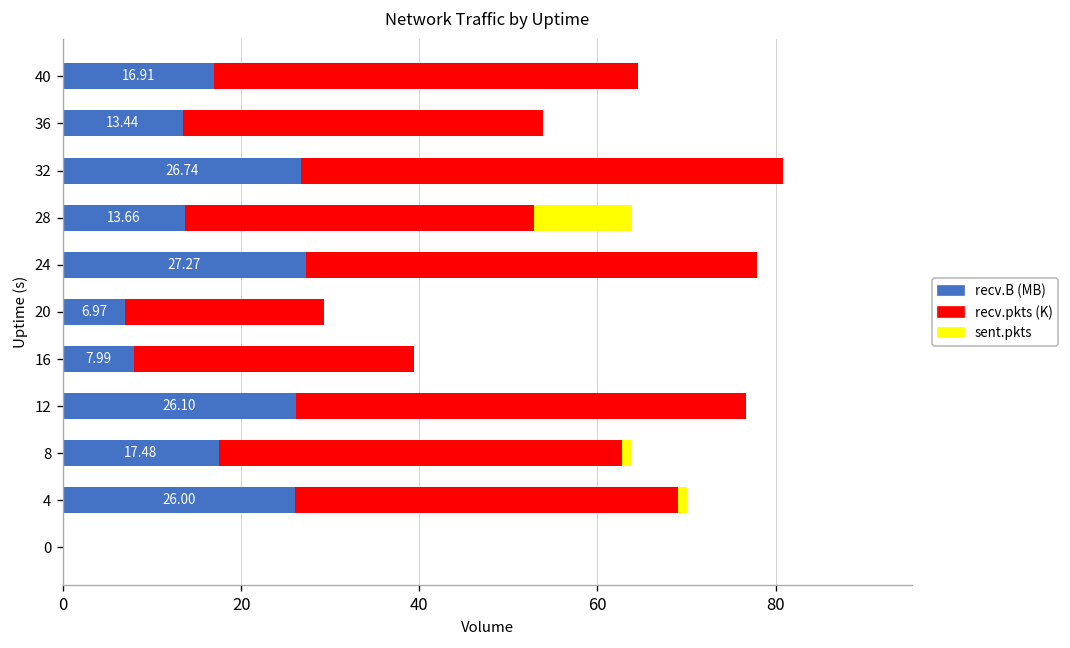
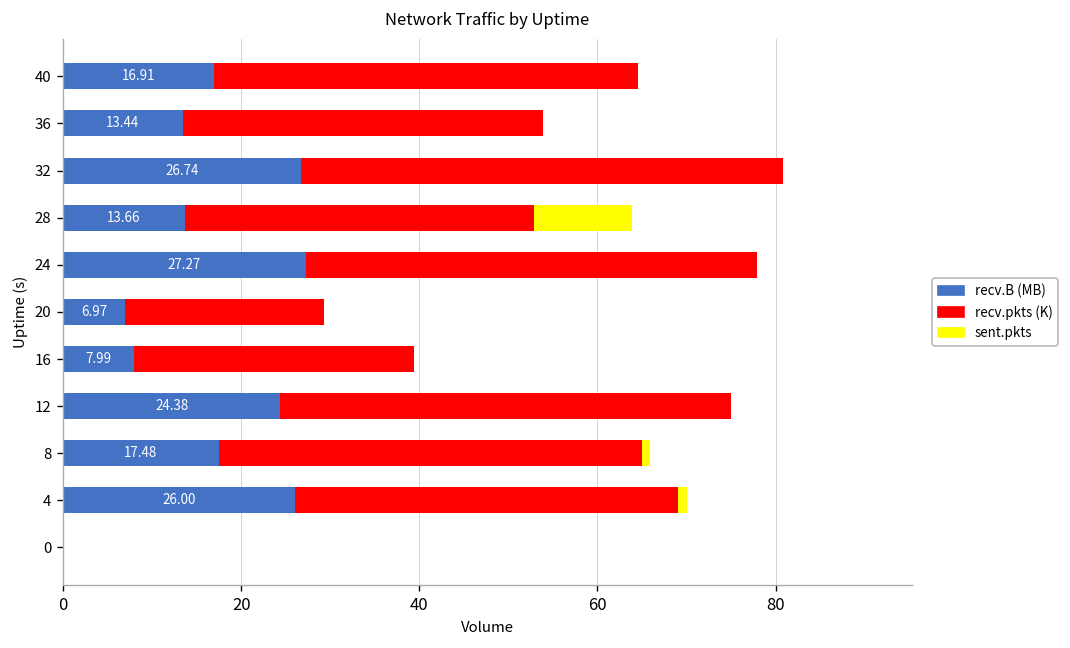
recv.B (MB), 12: 26.10 -> 24.38
recv.pkts (K), 8: 45 -> 47
